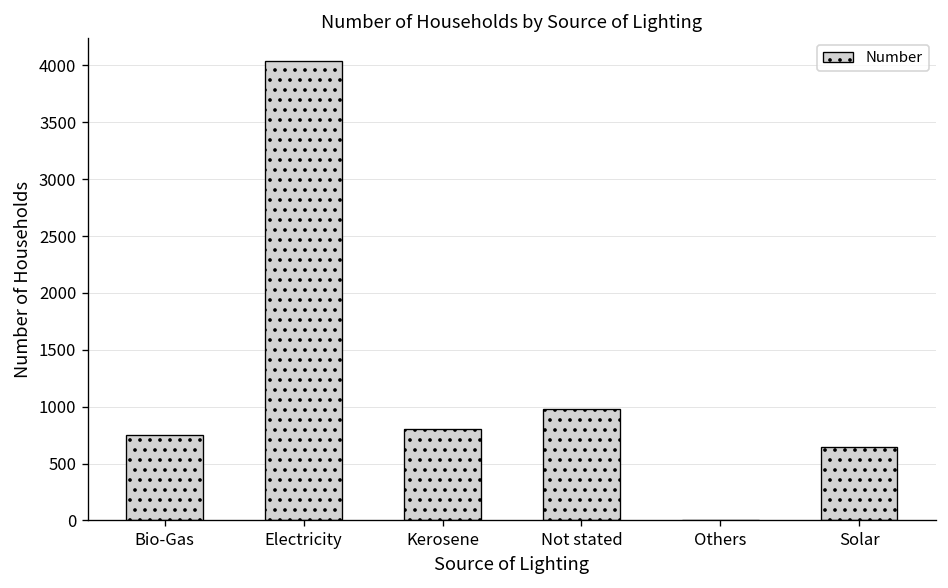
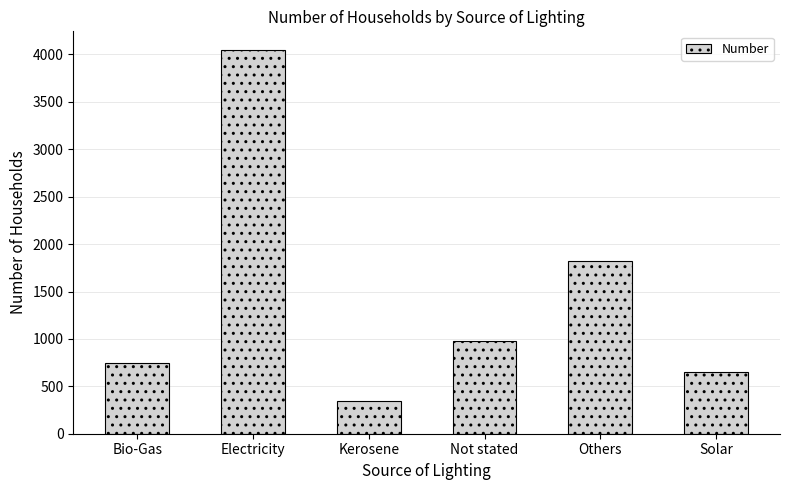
Kerosene: 800 -> 300
Others: 0 -> 1800
